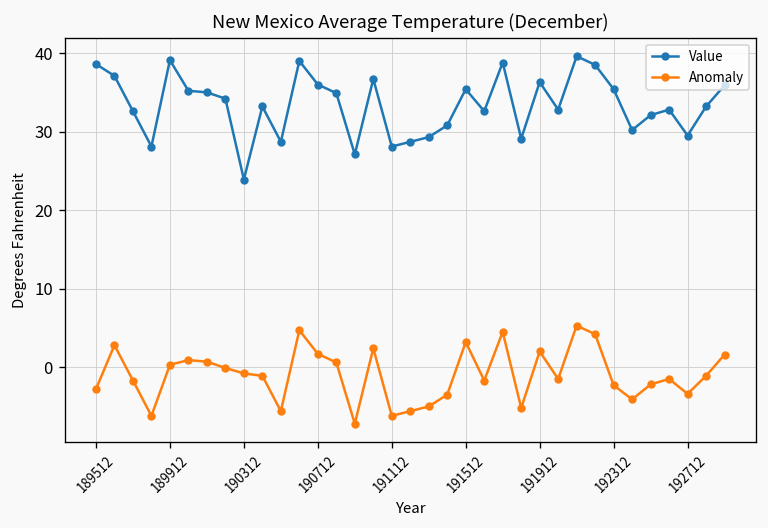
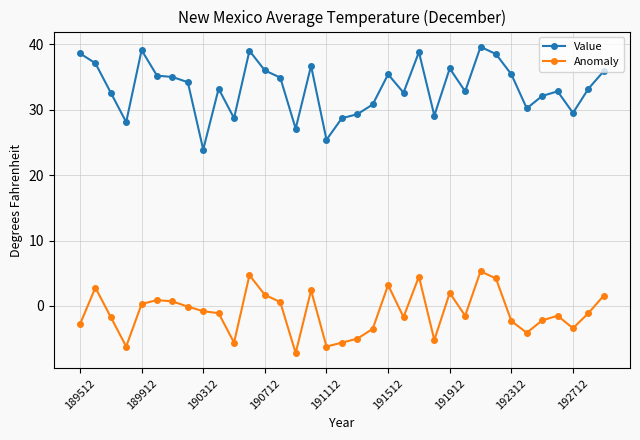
Value, 191112: 28 -> 25
